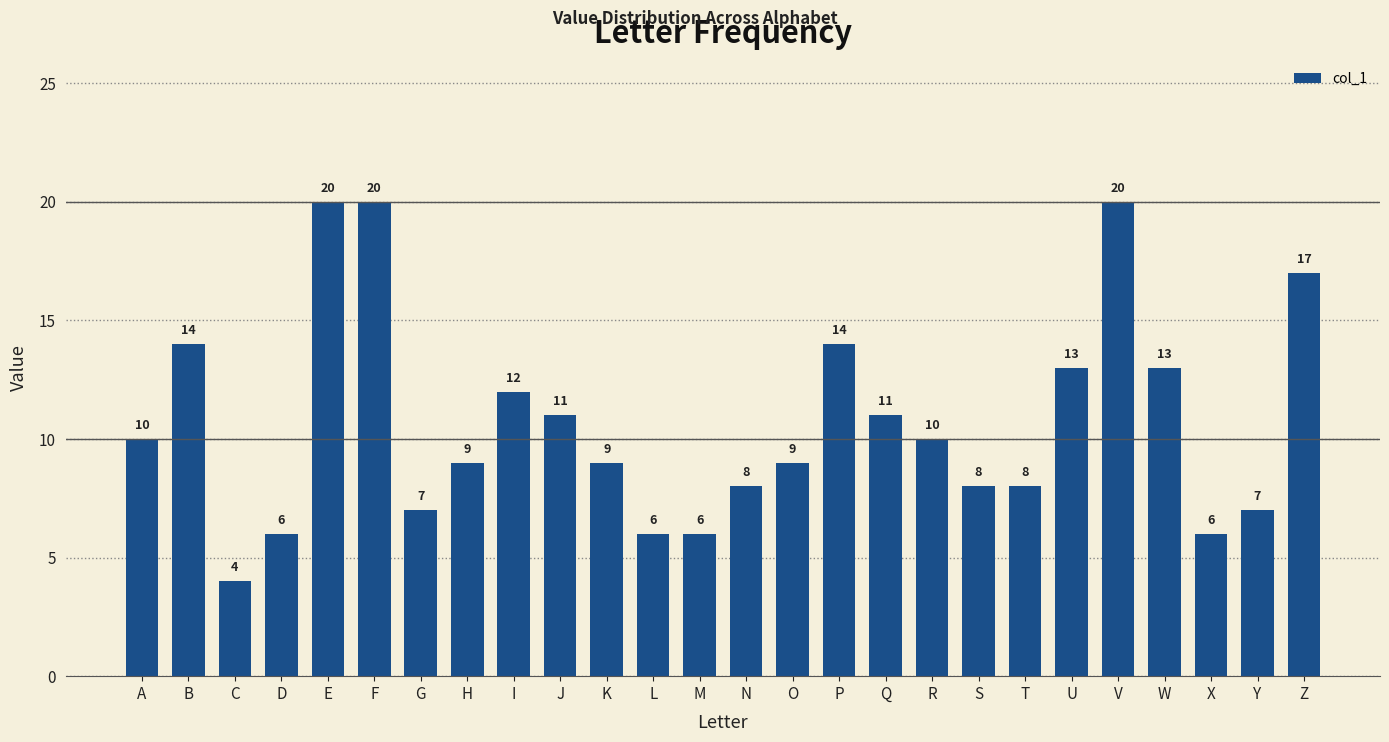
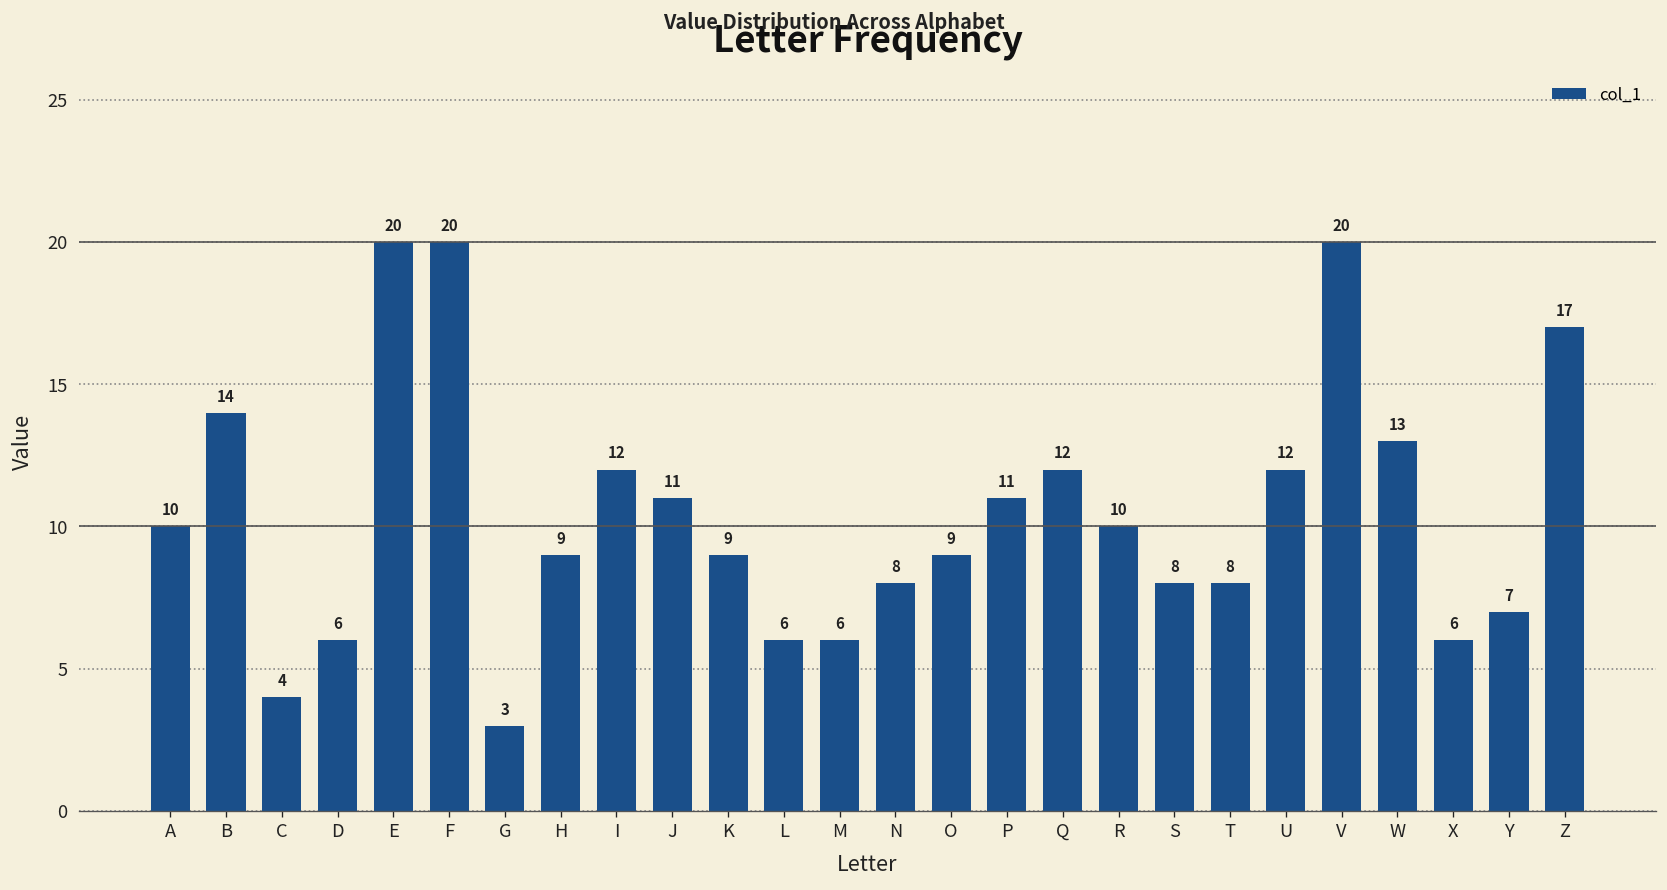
G: 7 -> 3
P: 14 -> 11
Q: 11 -> 12
U: 13 -> 12
